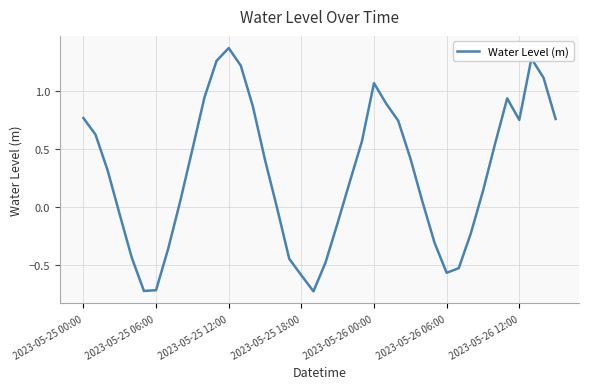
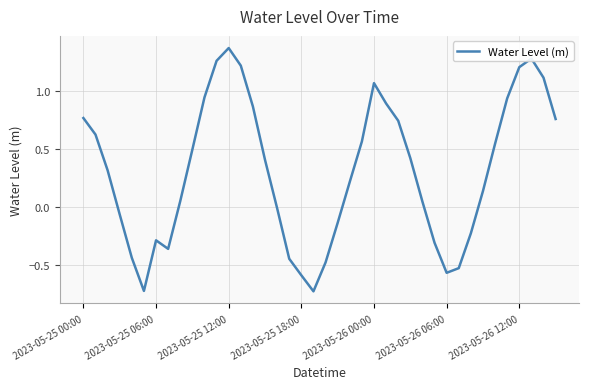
2023-05-25 06:00: -0.71 -> -0.28
2023-05-26 12:00: 0.75 -> 1.20
